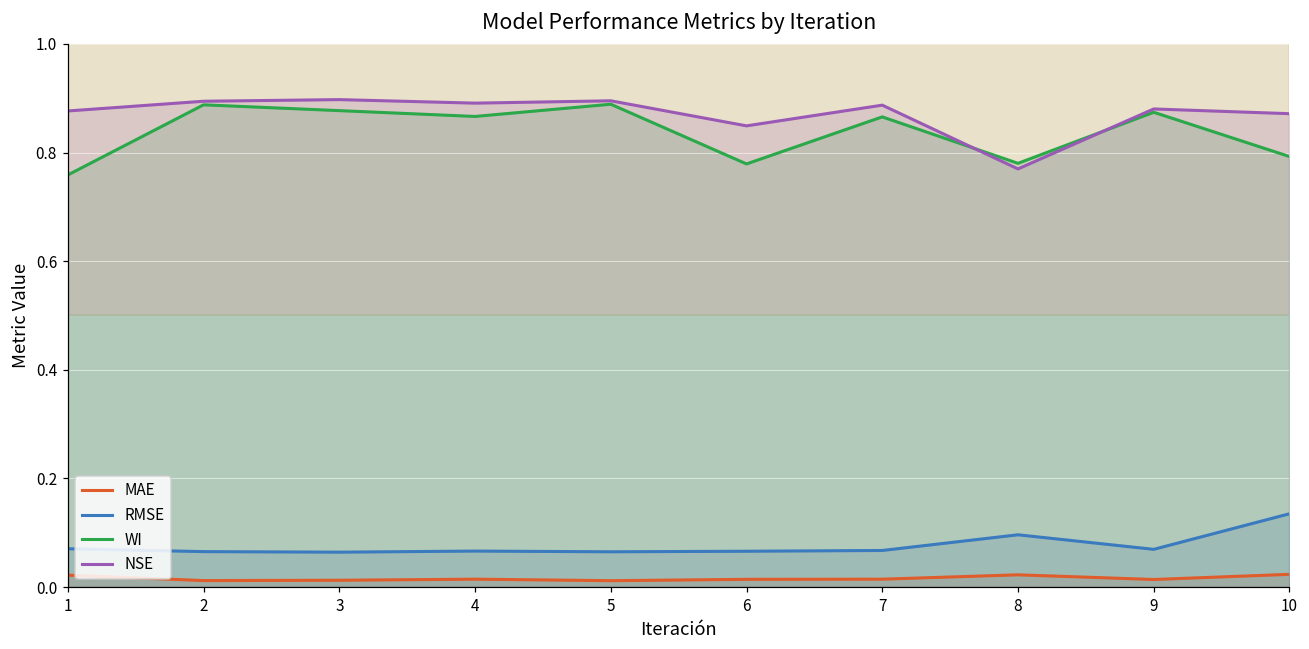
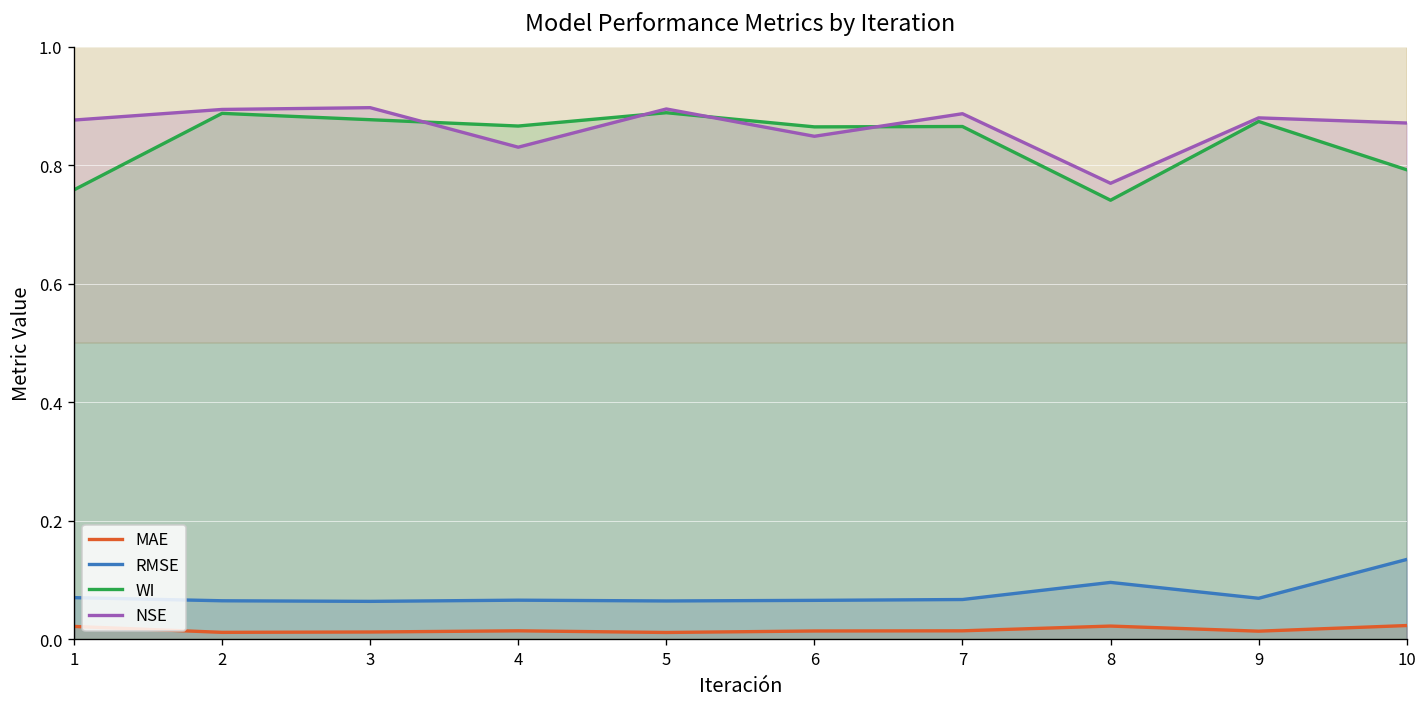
NSE, 4: 0.89 -> 0.83
WI, 6: 0.78 -> 0.87
WI, 8: 0.78 -> 0.74
